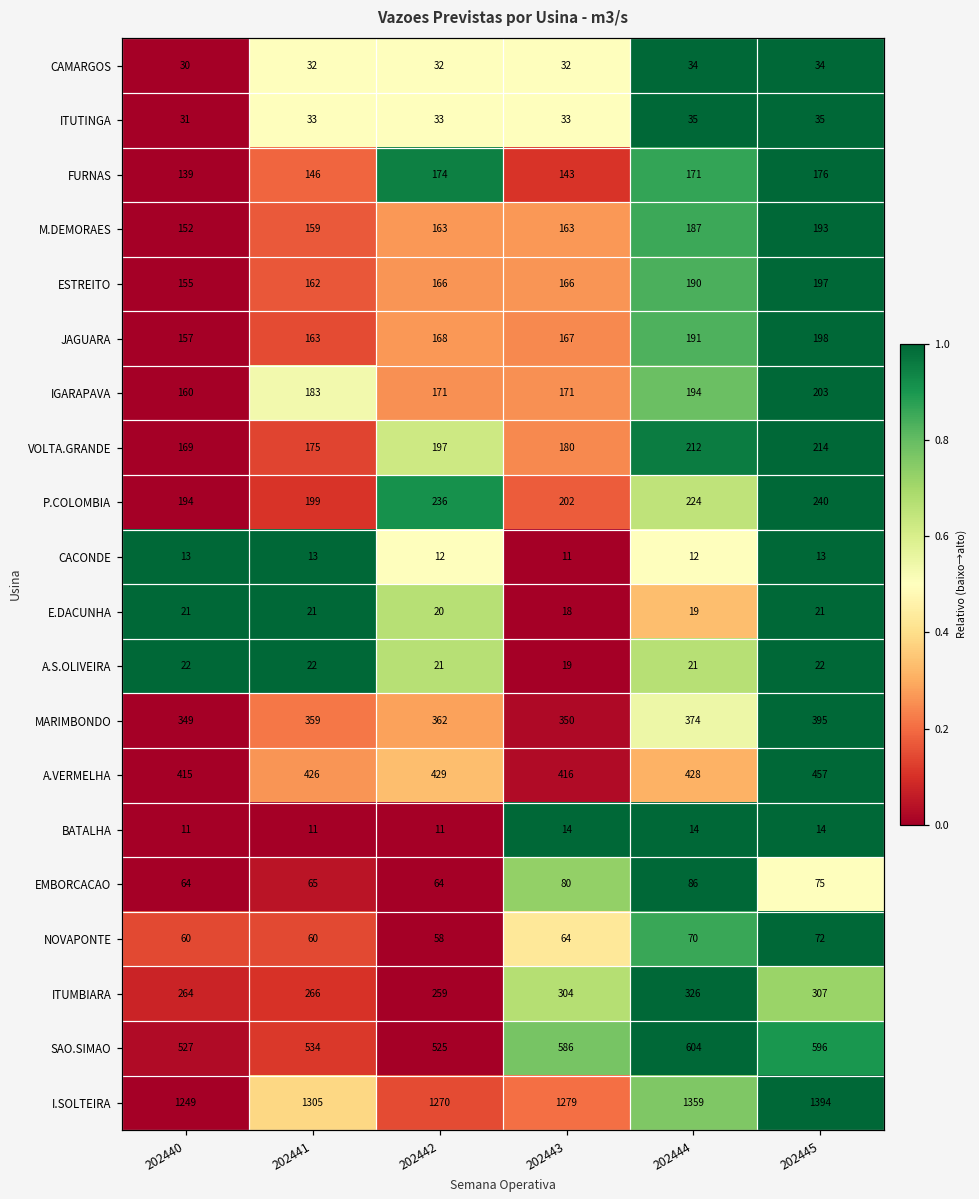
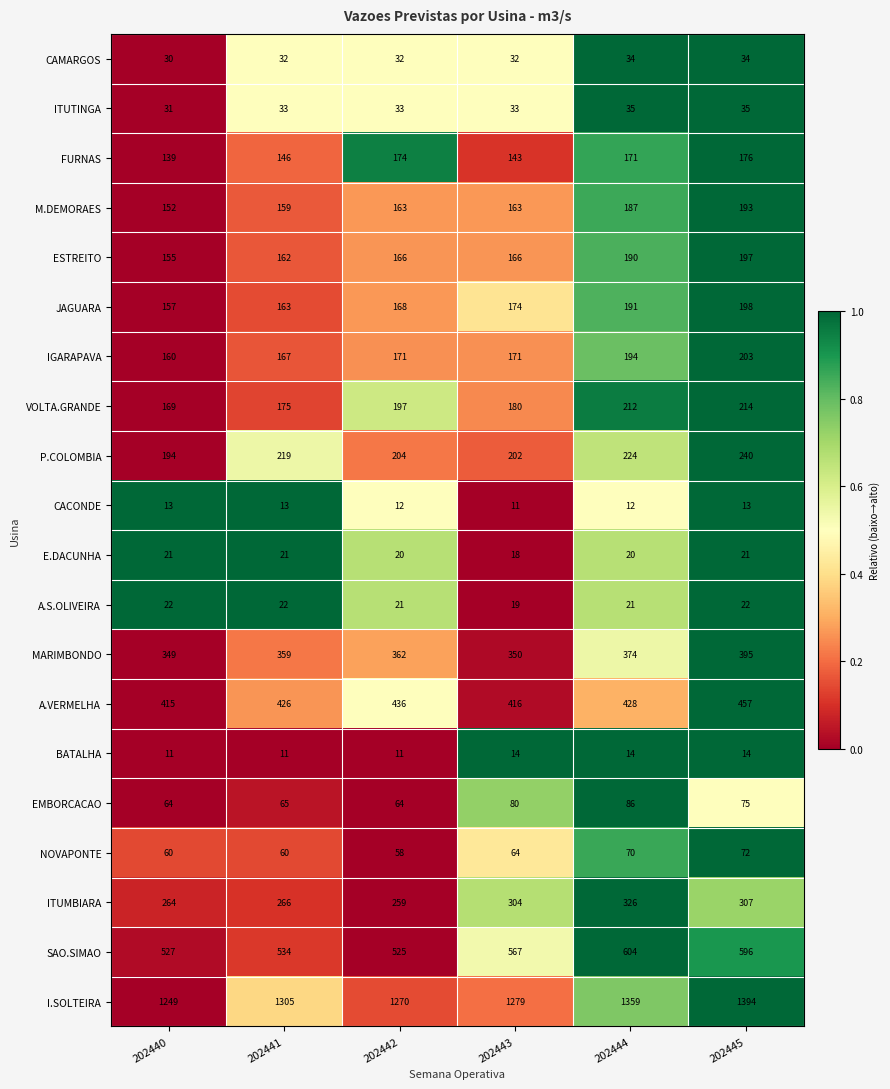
JAGUARA, 202443: 167 -> 174
IGARAPAVA, 202441: 183 -> 167
P.COLOMBIA, 202441: 199 -> 219
P.COLOMBIA, 202442: 236 -> 204
E.DACUNHA, 202444: 19 -> 20
A.VERMELHA, 202442: 429 -> 436
SAO.SIMAO, 202443: 586 -> 567
